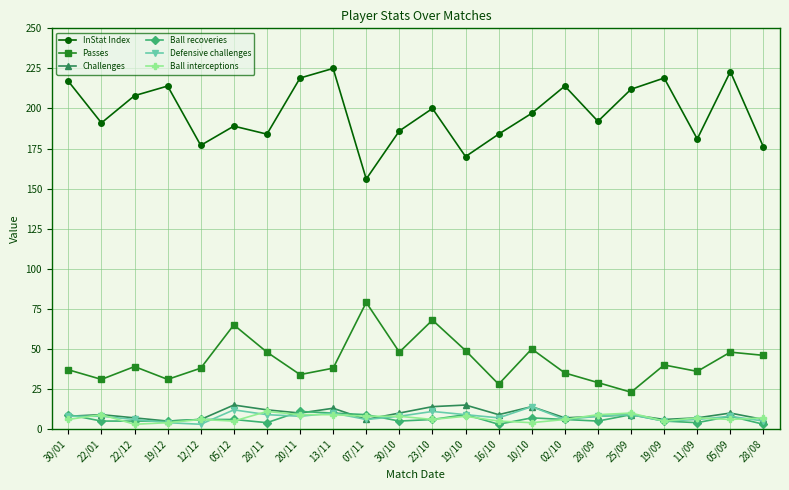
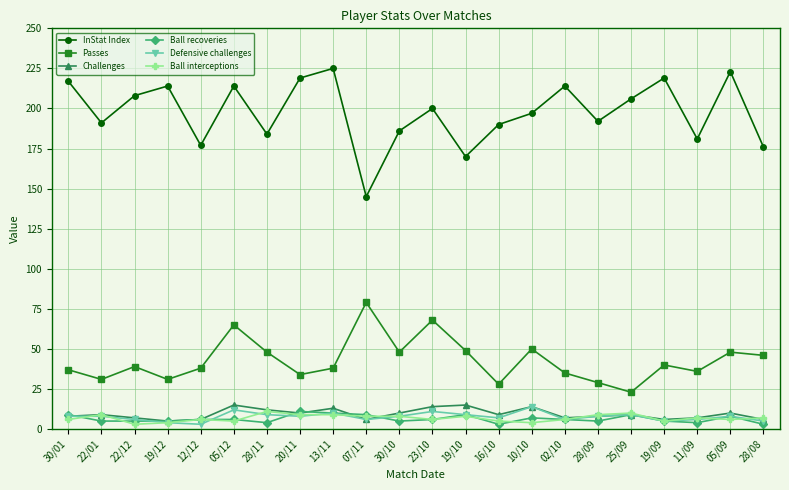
InStat Index, 05/12: 189 -> 214
InStat Index, 07/11: 156 -> 145
InStat Index, 16/10: 184 -> 190
InStat Index, 25/09: 212 -> 206
